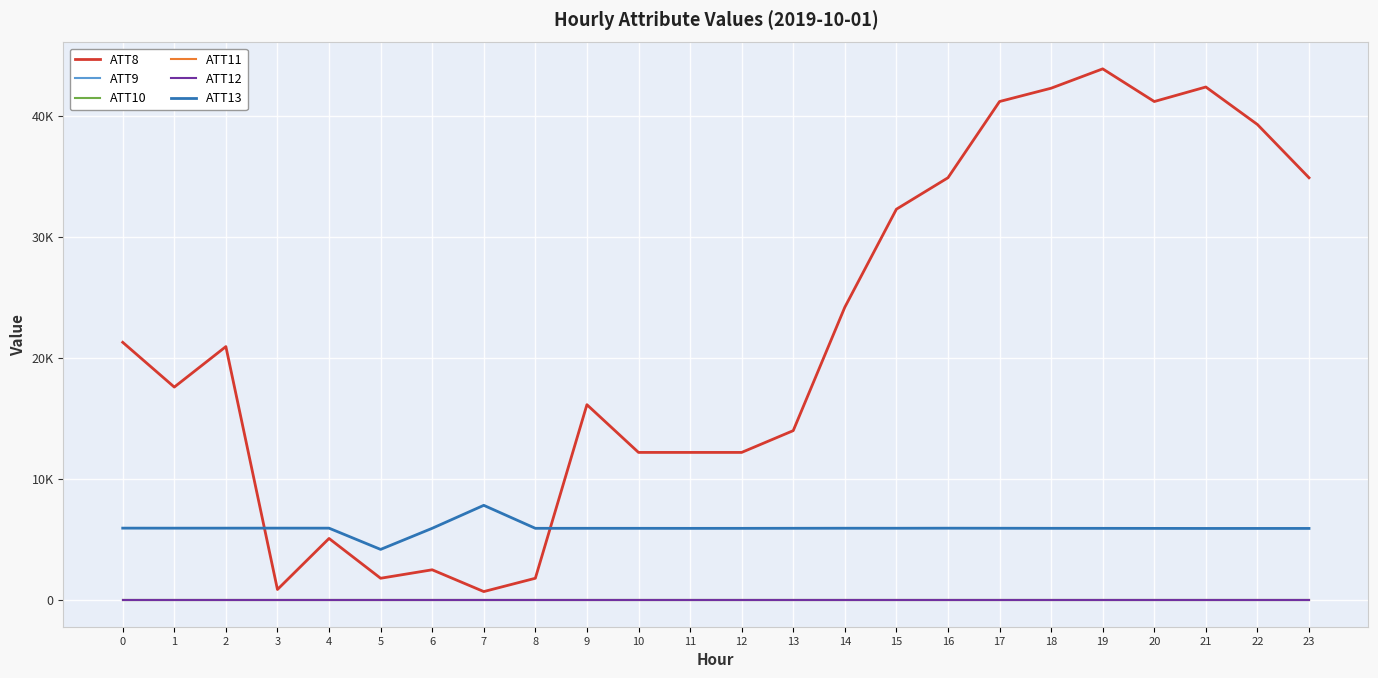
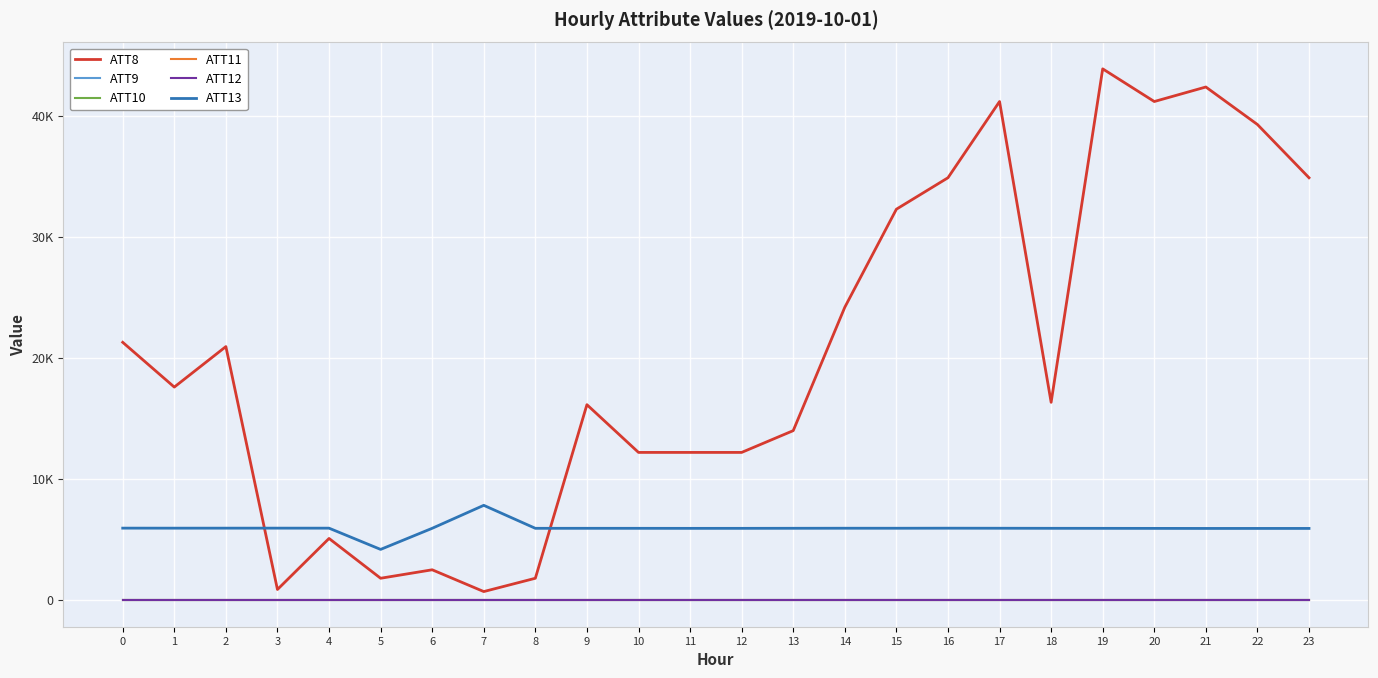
ATT8, 18: 42300 -> 16300
